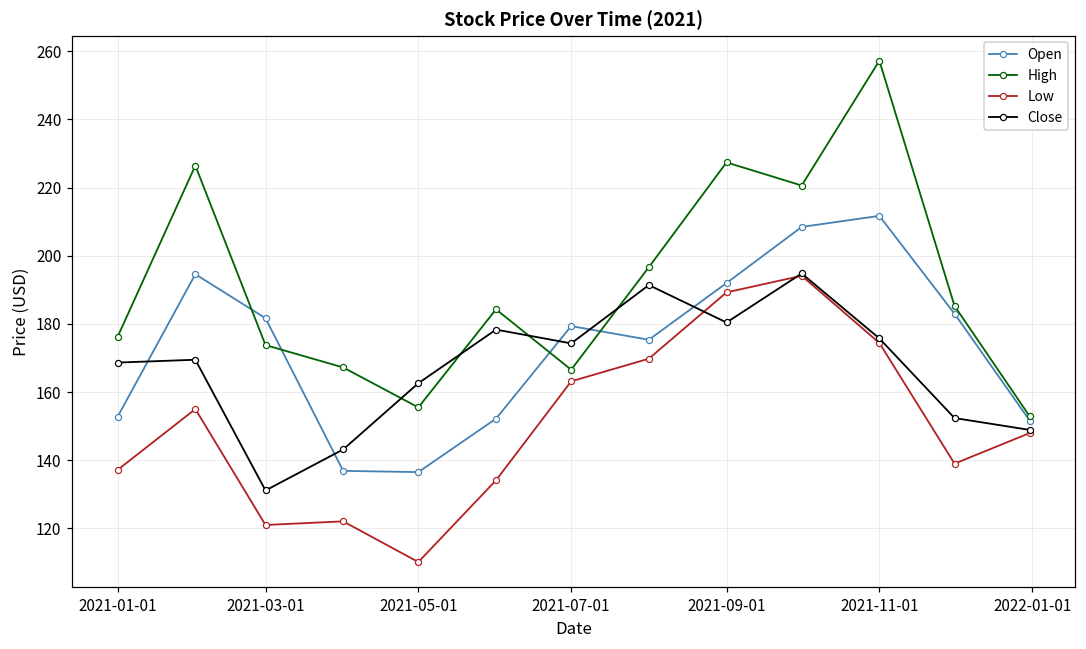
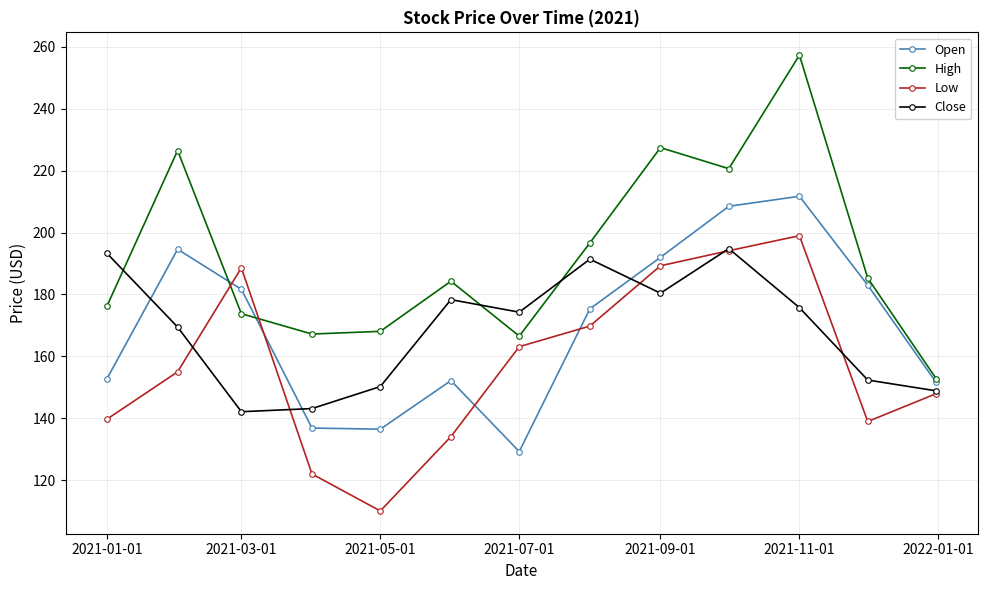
Low, 2021-01-01: 137 -> 140
Close, 2021-01-01: 169 -> 193
Low, 2021-03-01: 121 -> 189
Close, 2021-03-01: 131 -> 142
High, 2021-05-01: 156 -> 168
Close, 2021-05-01: 163 -> 150
Open, 2021-07-01: 179 -> 129
Low, 2021-11-01: 174 -> 199
